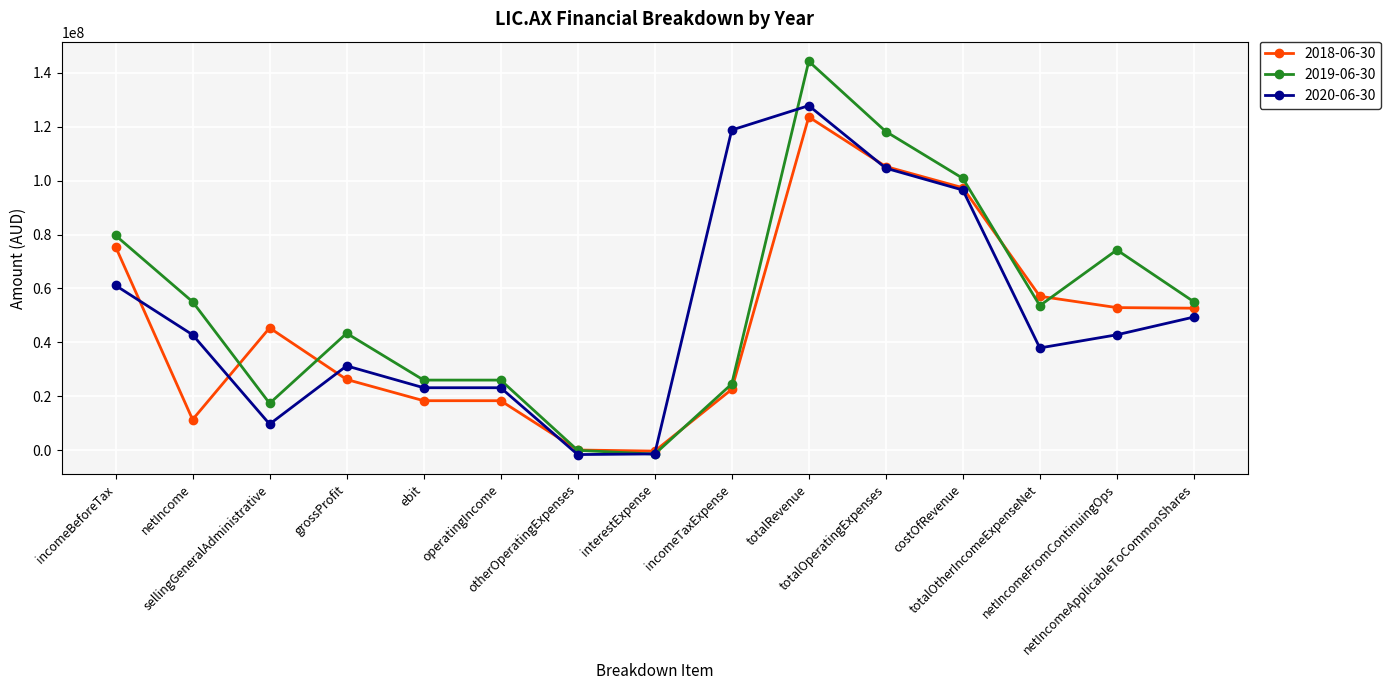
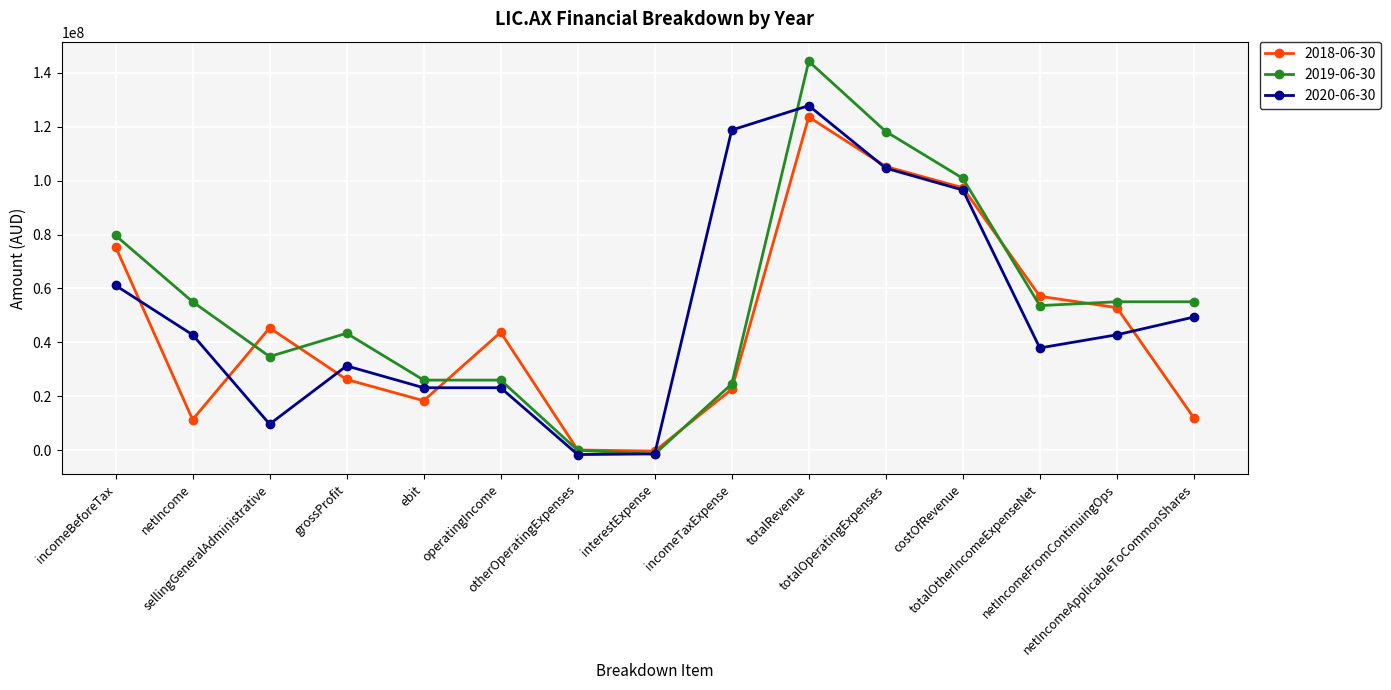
2019-06-30, sellingGeneralAdministrative: 17000000 -> 35000000
2018-06-30, operatingIncome: 18000000 -> 44000000
2019-06-30, netIncomeFromContinuingOps: 74000000 -> 55000000
2018-06-30, netIncomeApplicableToCommonShares: 53000000 -> 12000000
